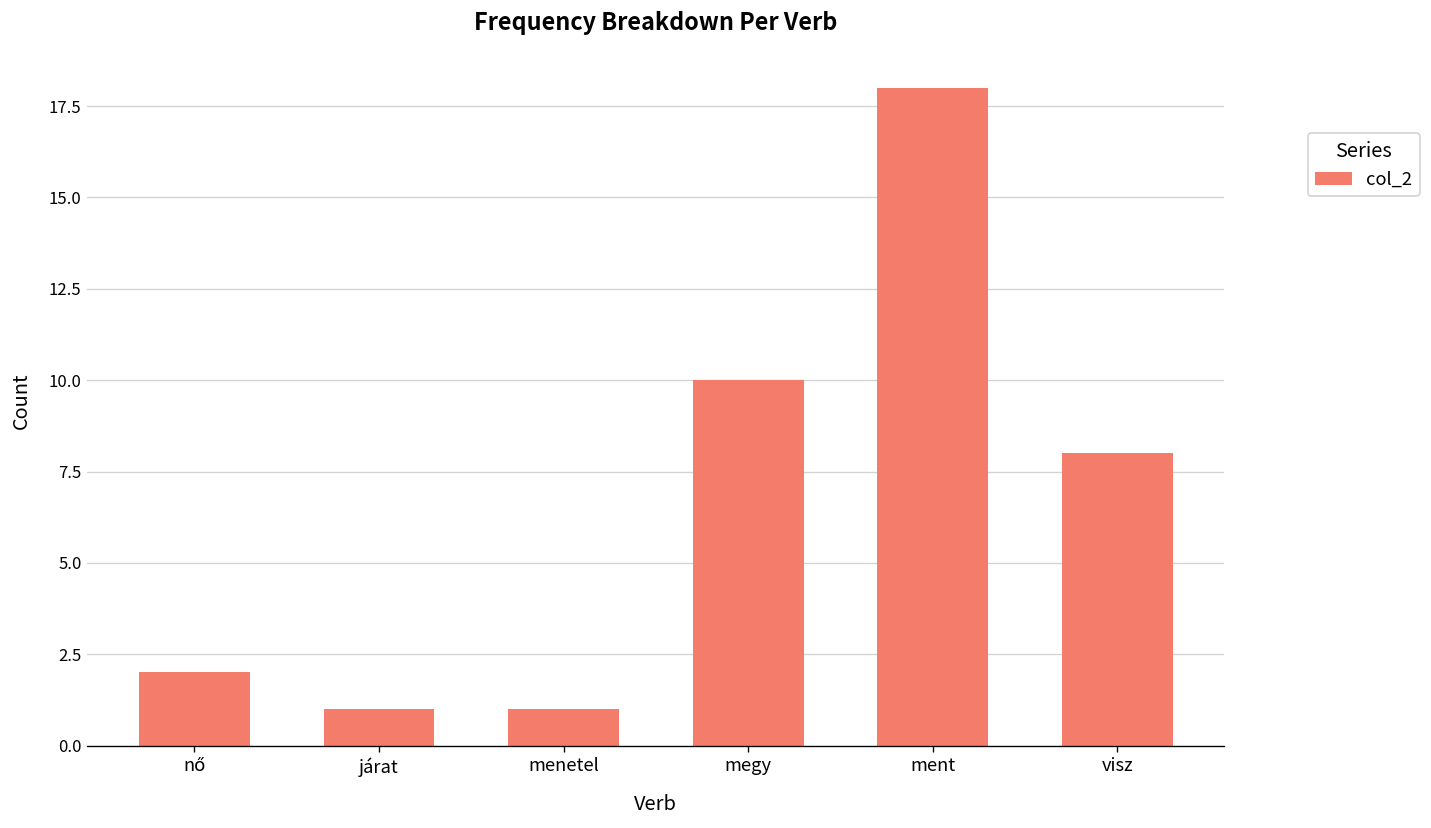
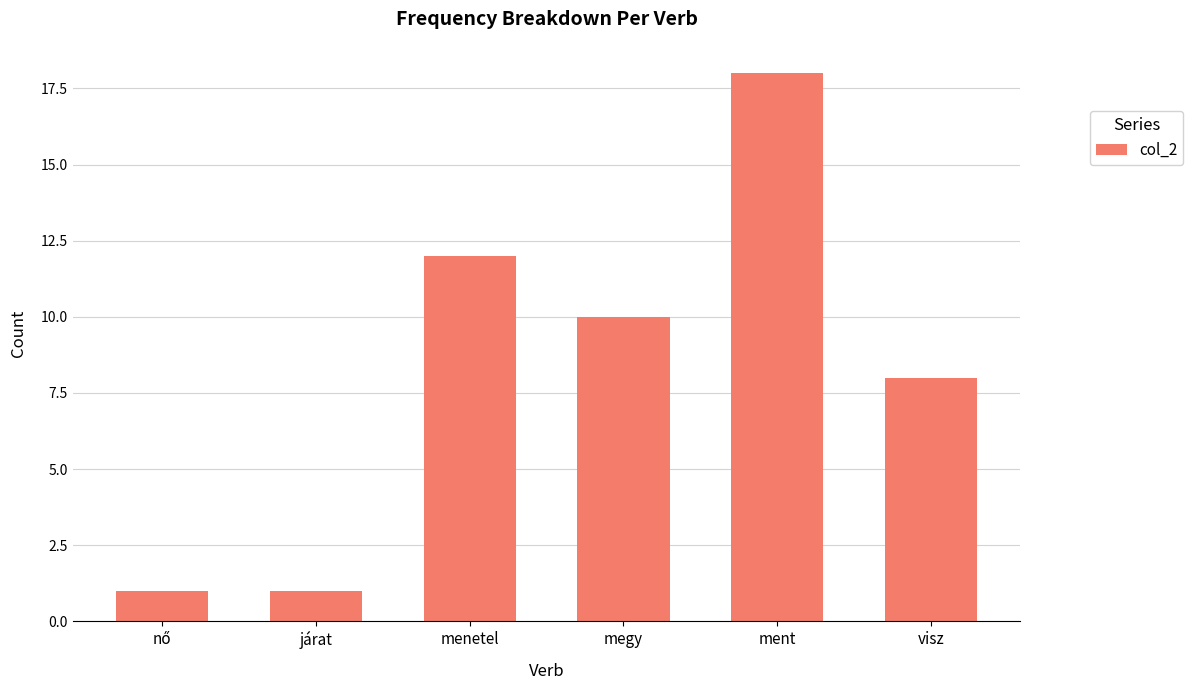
nő: 2 -> 1
menetel: 1 -> 12
